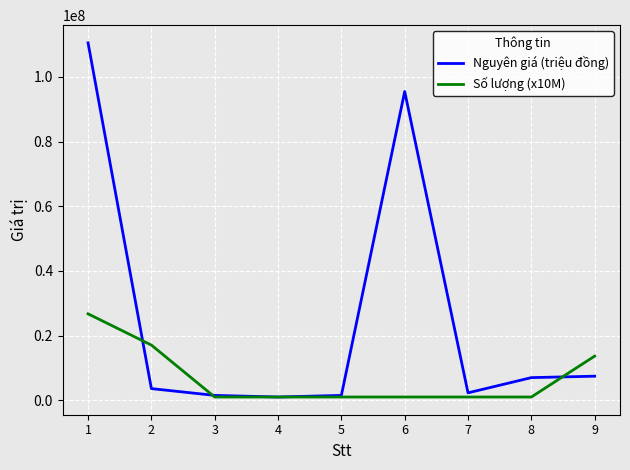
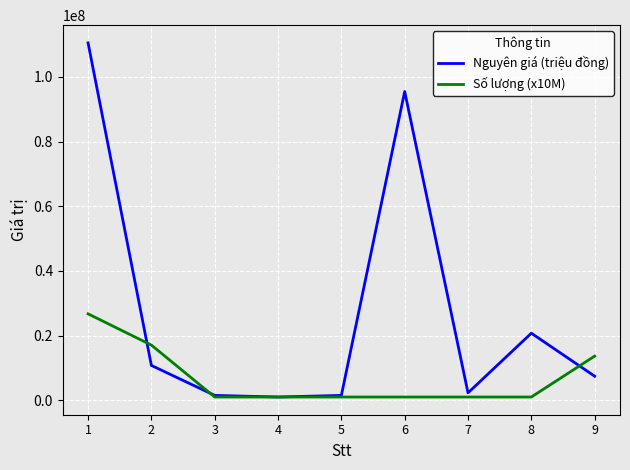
Nguyên giá (triệu đồng), 2: 4000000 -> 11000000
Nguyên giá (triệu đồng), 8: 7000000 -> 21000000
